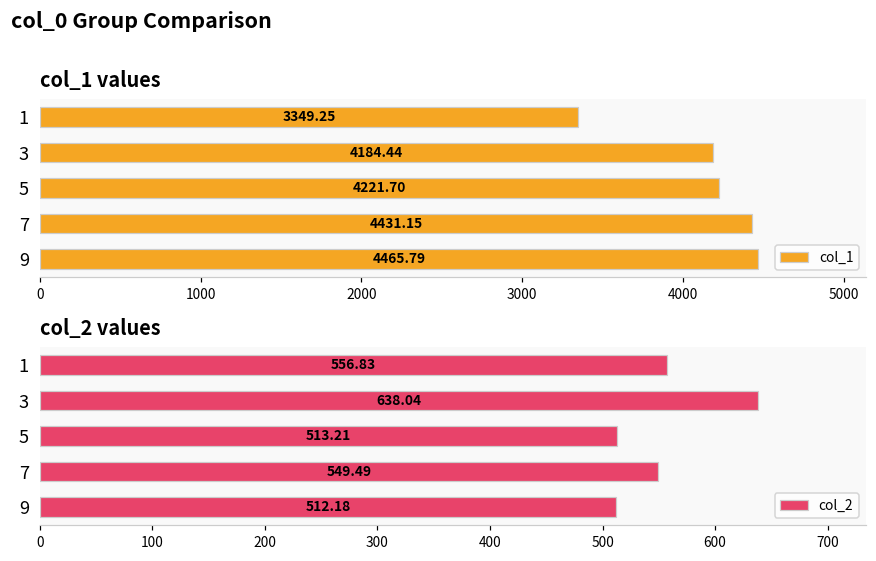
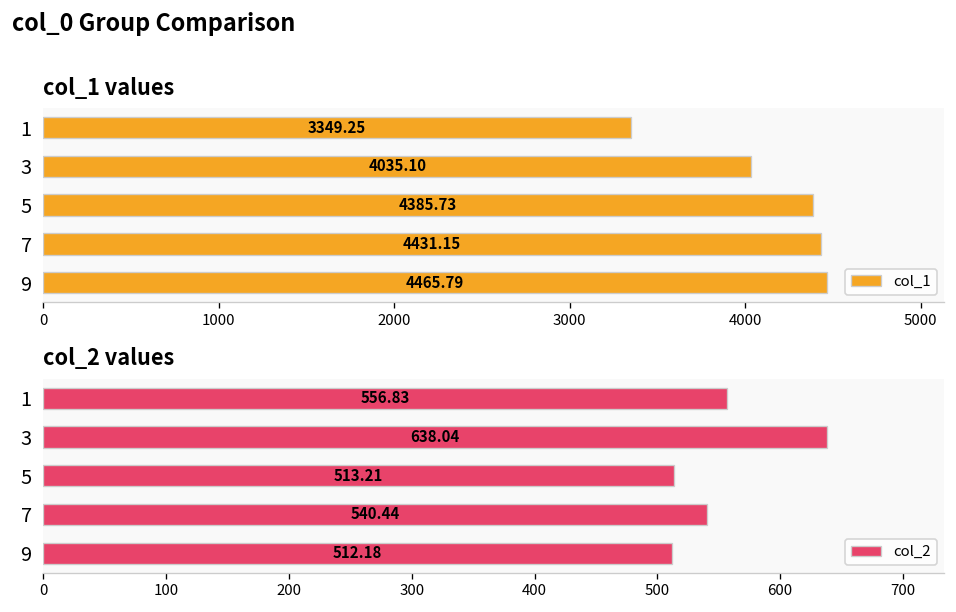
col_1 values, 3: 4184.44 -> 4035.10
col_1 values, 5: 4221.70 -> 4385.73
col_2 values, 7: 549.49 -> 540.44
